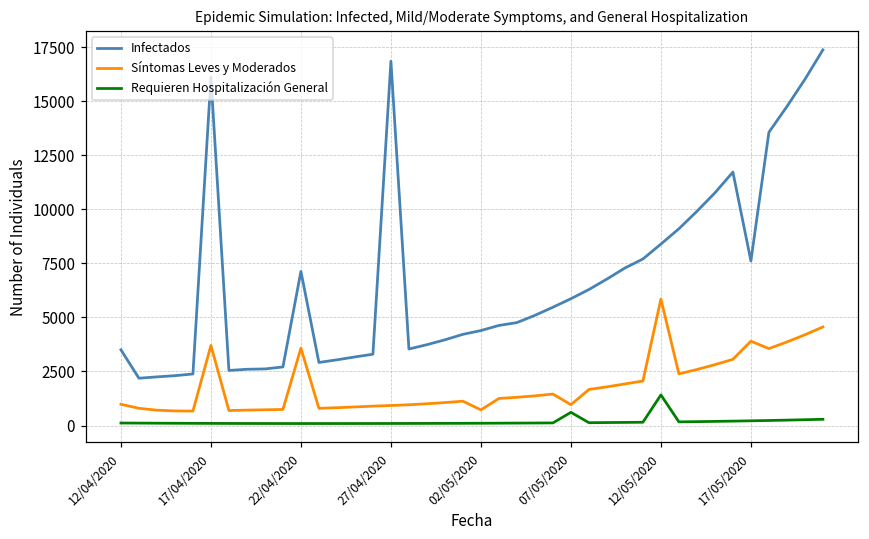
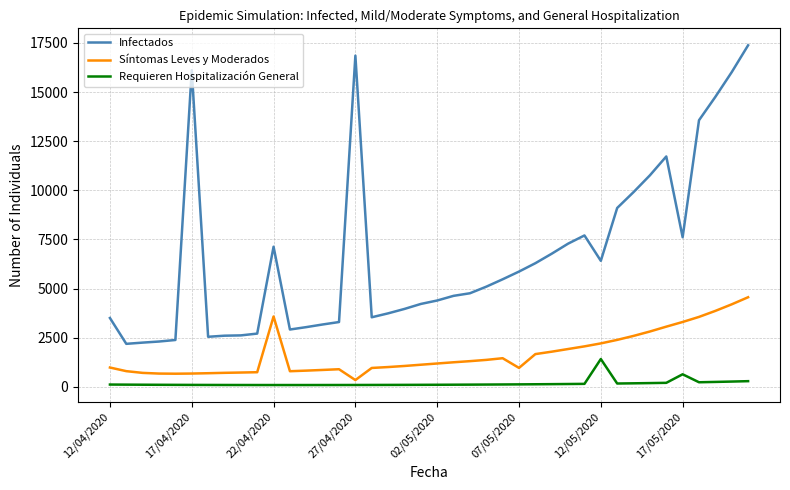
Síntomas Leves y Moderados, 17/04/2020: 3700 -> 700
Síntomas Leves y Moderados, 27/04/2020: 900 -> 300
Síntomas Leves y Moderados, 02/05/2020: 700 -> 1200
Requieren Hospitalización General, 07/05/2020: 600 -> 100
Infectados, 12/05/2020: 8400 -> 6400
Síntomas Leves y Moderados, 12/05/2020: 5900 -> 2200
Síntomas Leves y Moderados, 17/05/2020: 3900 -> 3300
Requieren Hospitalización General, 17/05/2020: 200 -> 600
